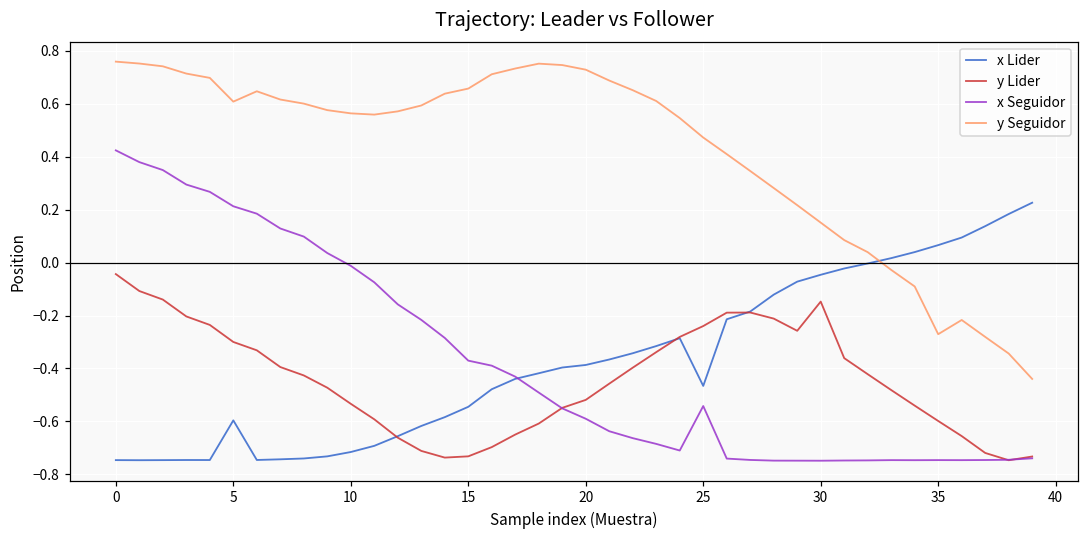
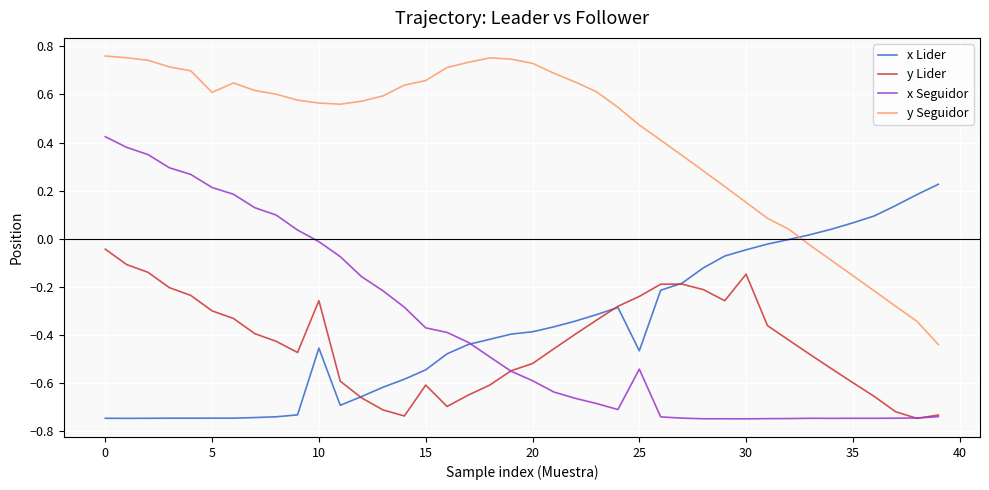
x Lider, 5: -0.60 -> -0.75
x Lider, 10: -0.72 -> -0.45
y Lider, 10: -0.53 -> -0.26
y Lider, 15: -0.73 -> -0.61
y Seguidor, 35: -0.27 -> -0.15
